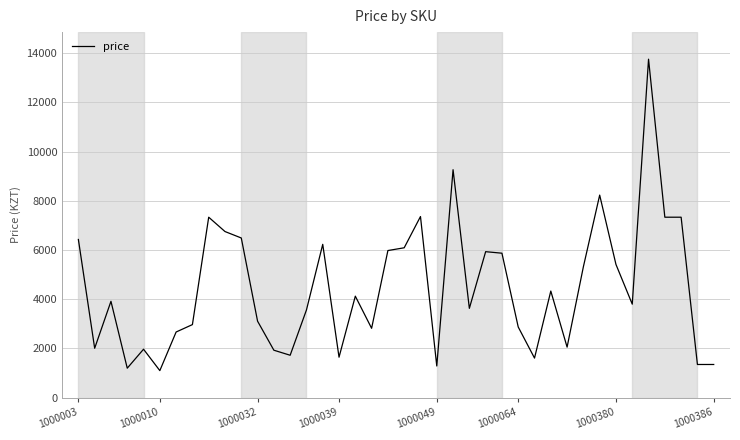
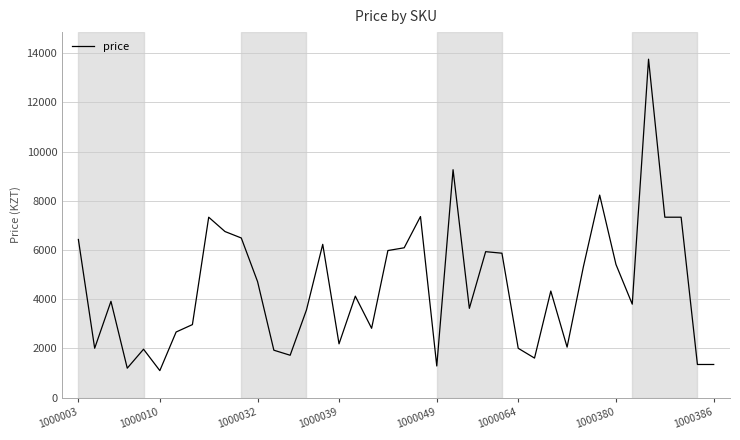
1000032: 3100 -> 4700
1000039: 1600 -> 2200
1000064: 2900 -> 2000
